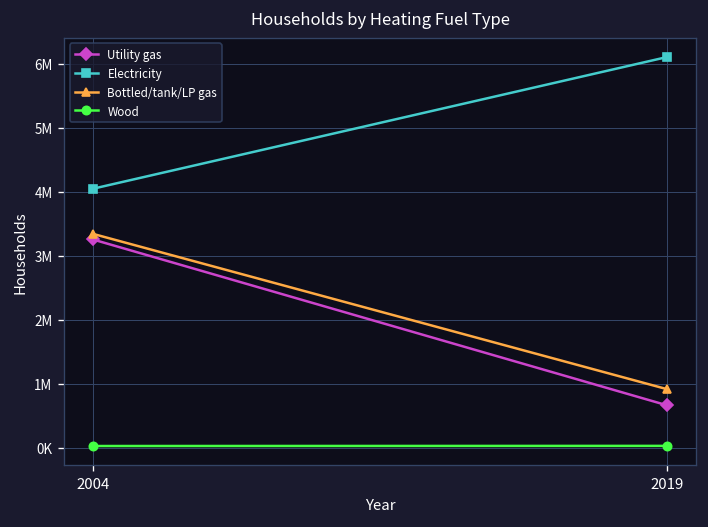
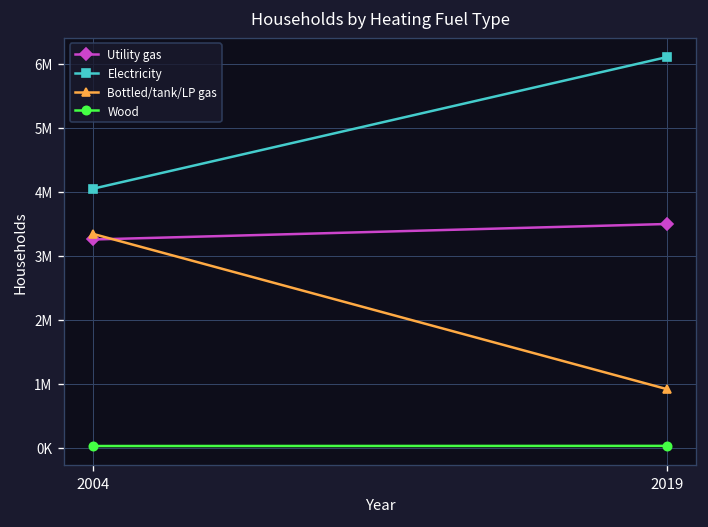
Utility gas, 2019: 700000 -> 3500000
